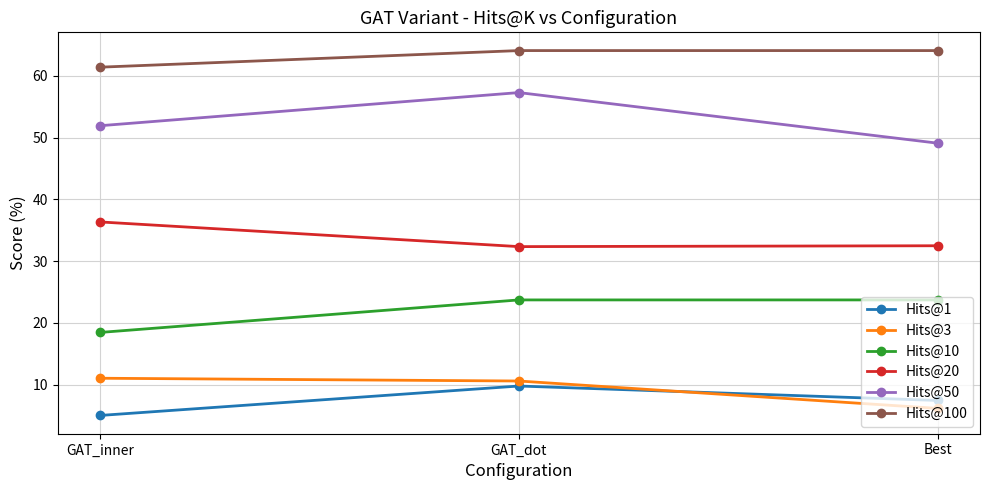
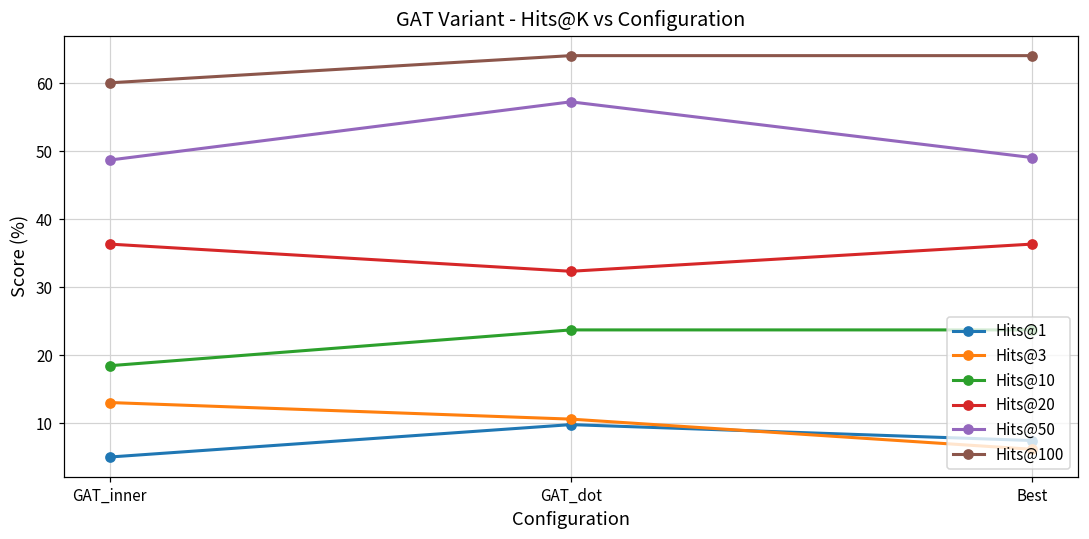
Hits@3, GAT_inner: 11 -> 13
Hits@50, GAT_inner: 52 -> 49
Hits@100, GAT_inner: 61 -> 60
Hits@20, Best: 33 -> 36
